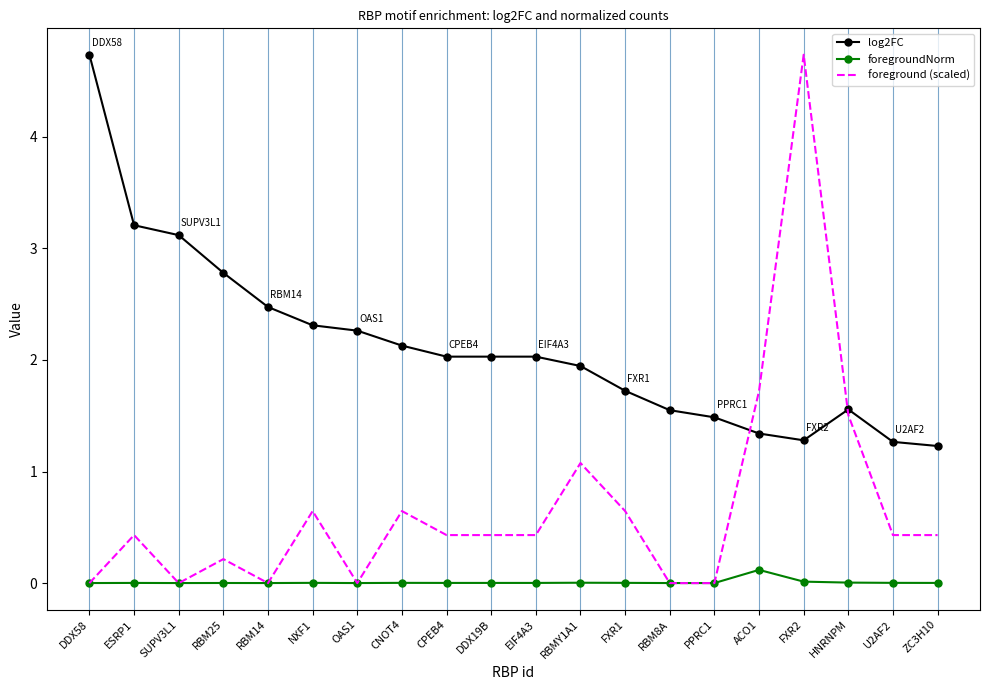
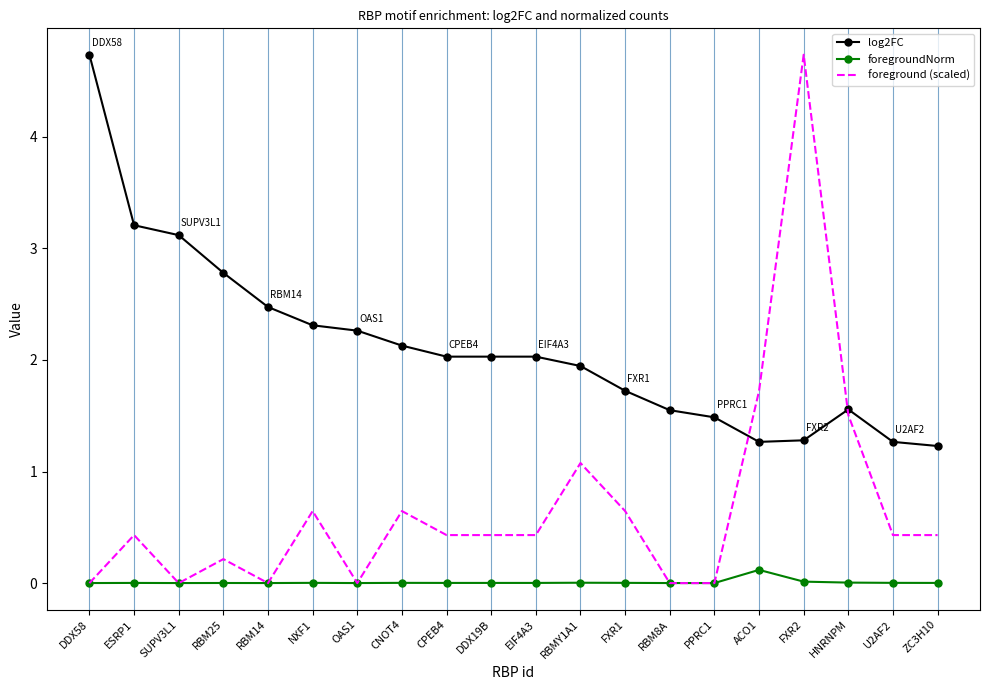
log2FC, ACO1: 1.34 -> 1.27
